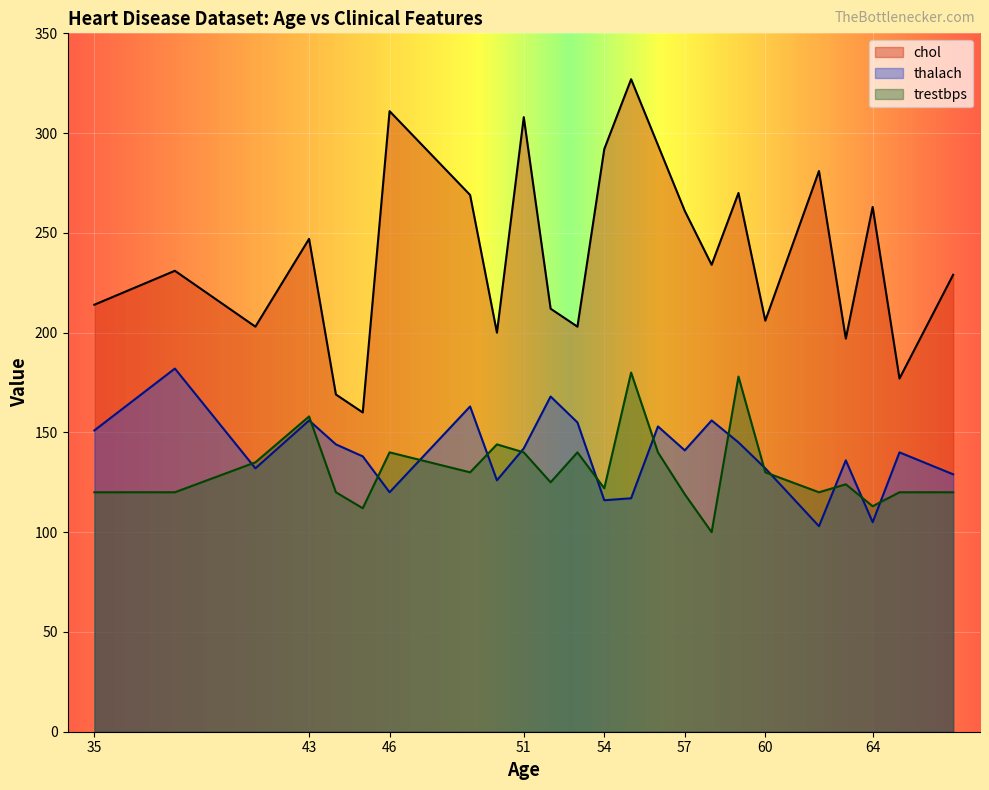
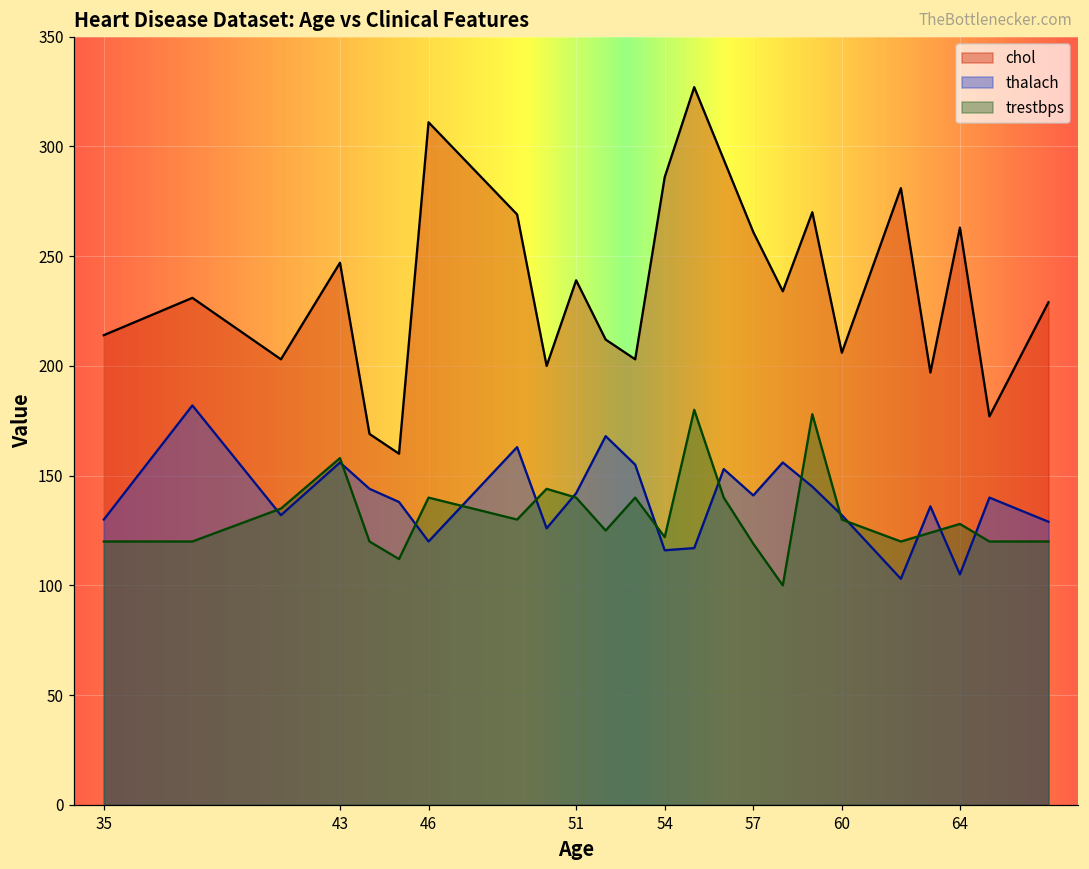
thalach, 35: 151 -> 130
chol, 51: 308 -> 239
chol, 54: 292 -> 286
trestbps, 64: 113 -> 128
